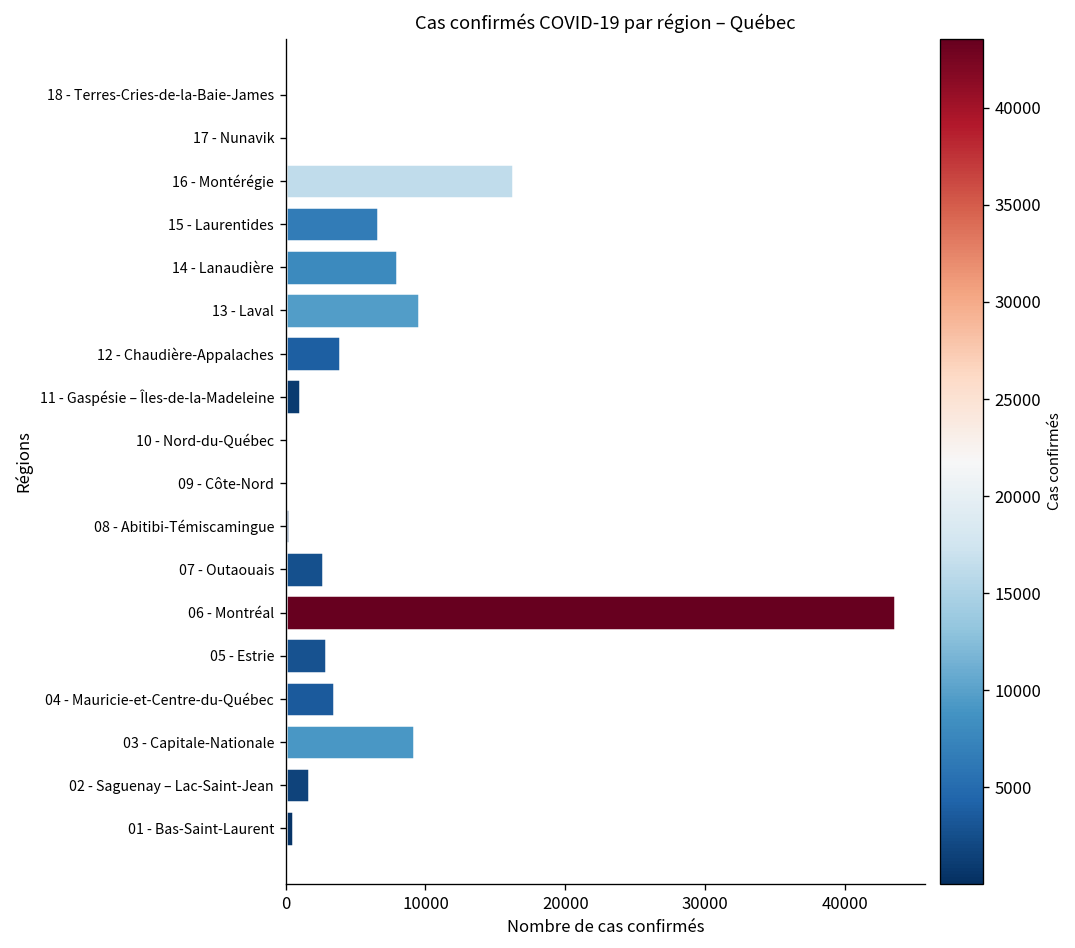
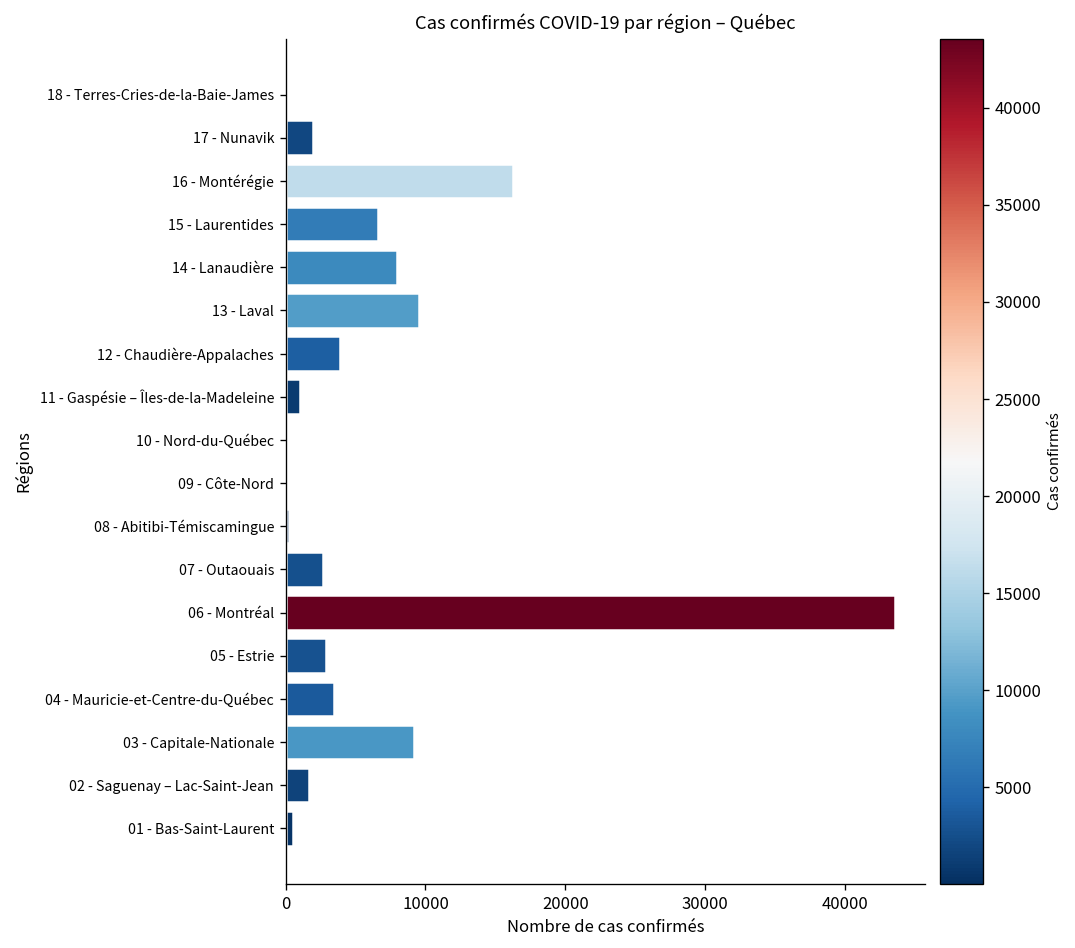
17 - Nunavik: 0 -> 2000
